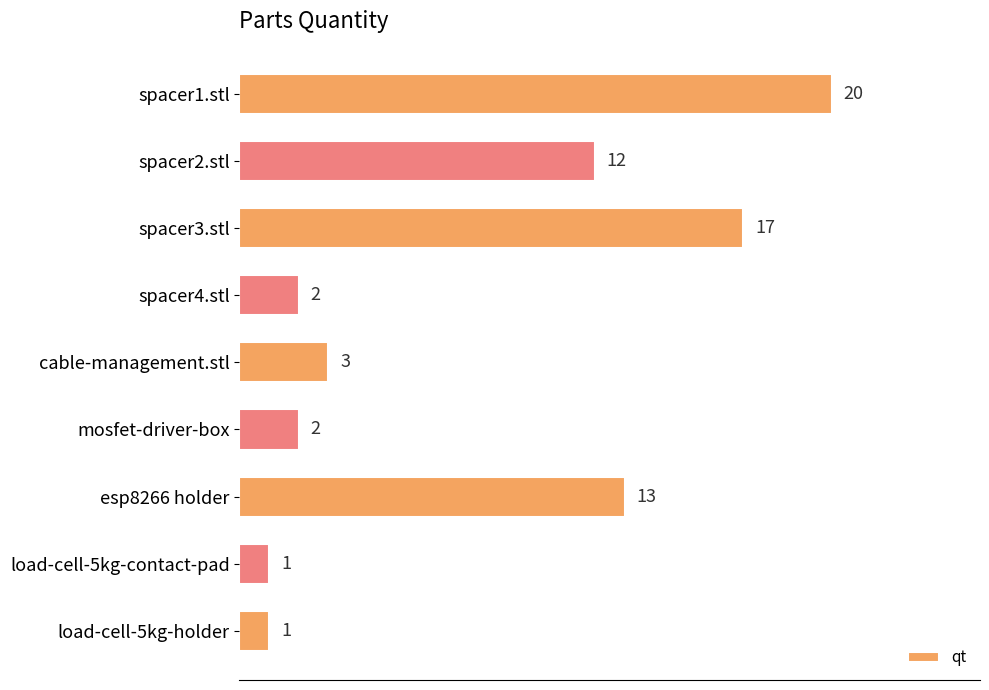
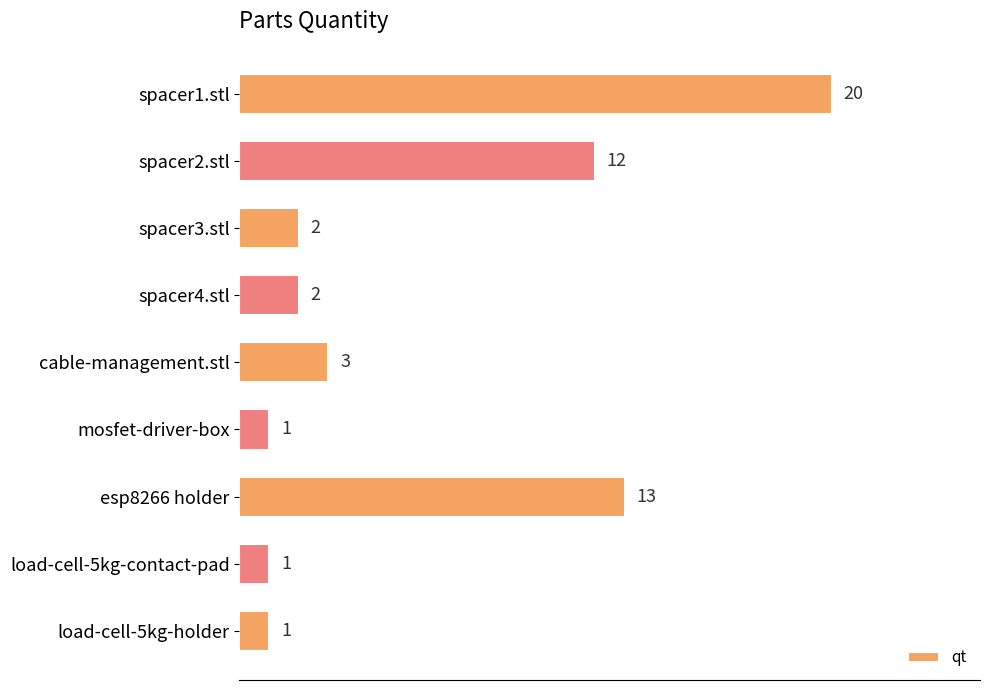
spacer3.stl: 17 -> 2
mosfet-driver-box: 2 -> 1
